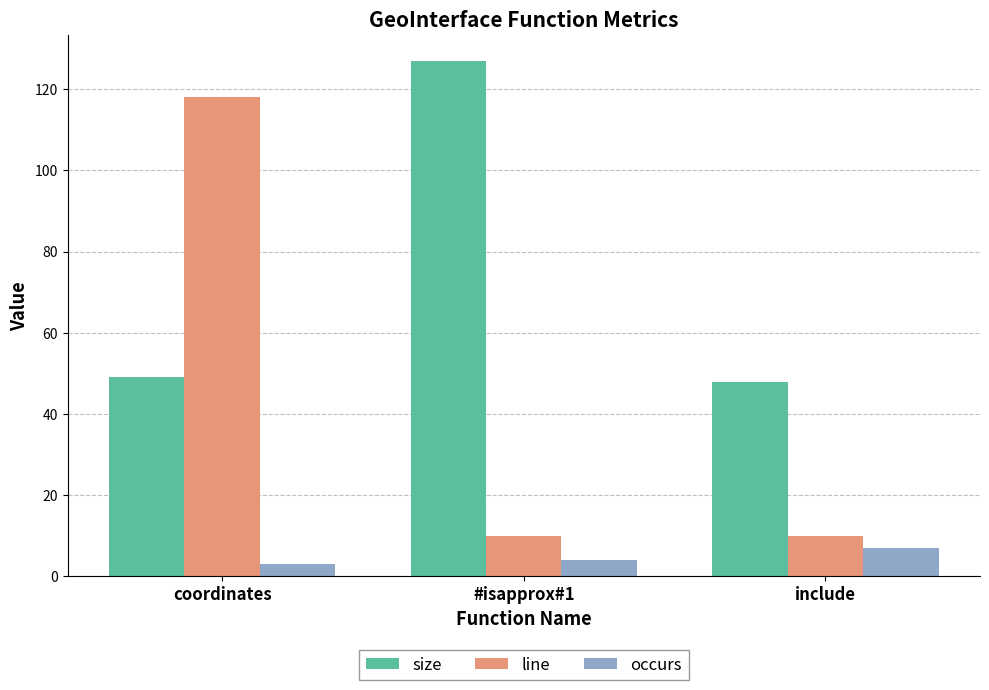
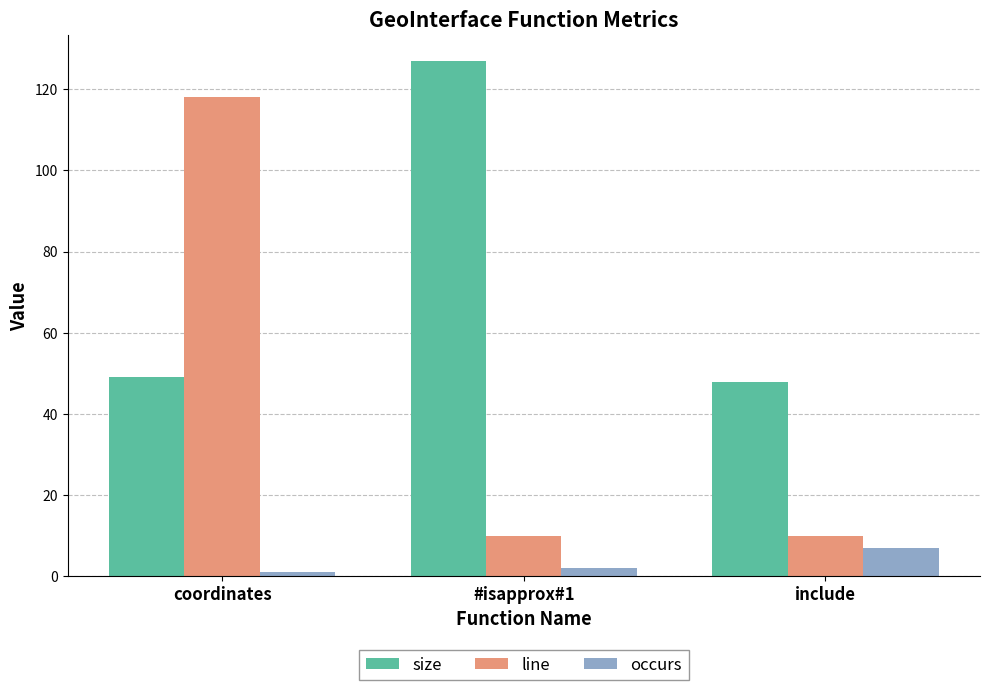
occurs, coordinates: 3 -> 1
occurs, #isapprox#1: 4 -> 2
